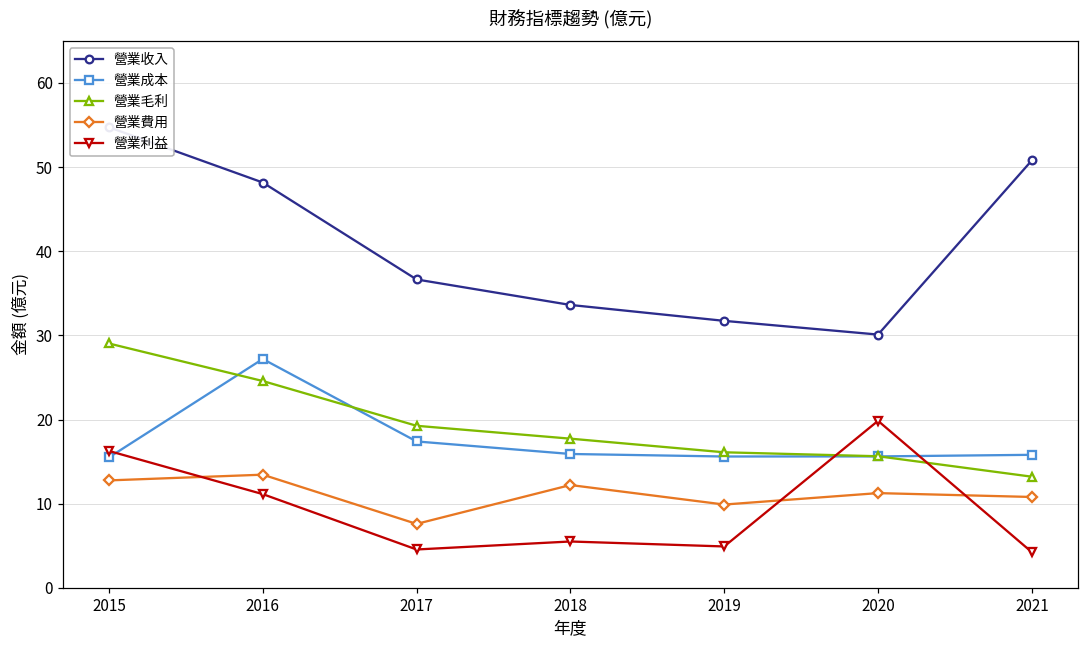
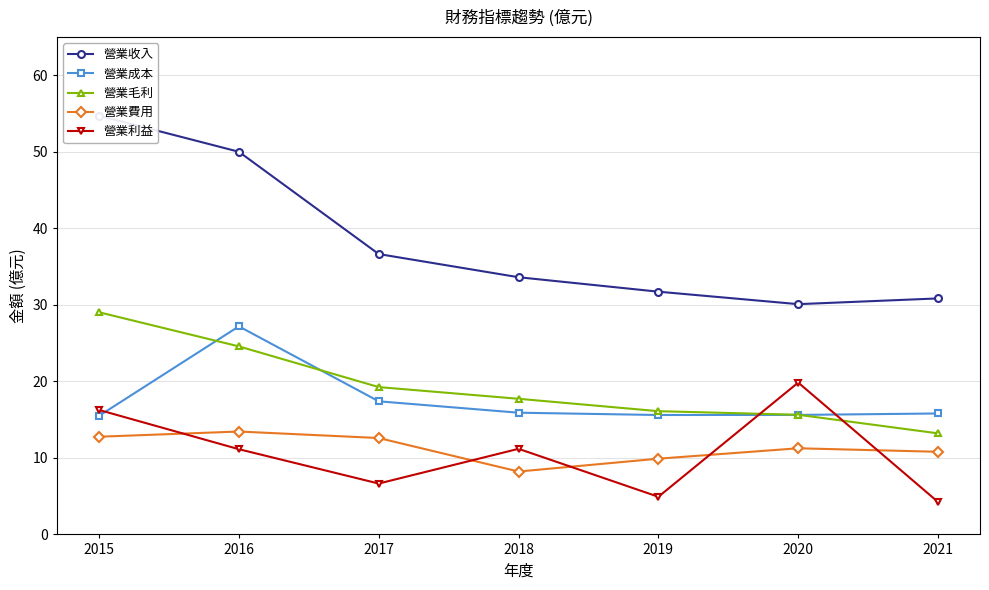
營業收入, 2016: 48 -> 50
營業費用, 2017: 8 -> 13
營業利益, 2017: 5 -> 7
營業費用, 2018: 12 -> 8
營業利益, 2018: 6 -> 11
營業收入, 2021: 51 -> 31
